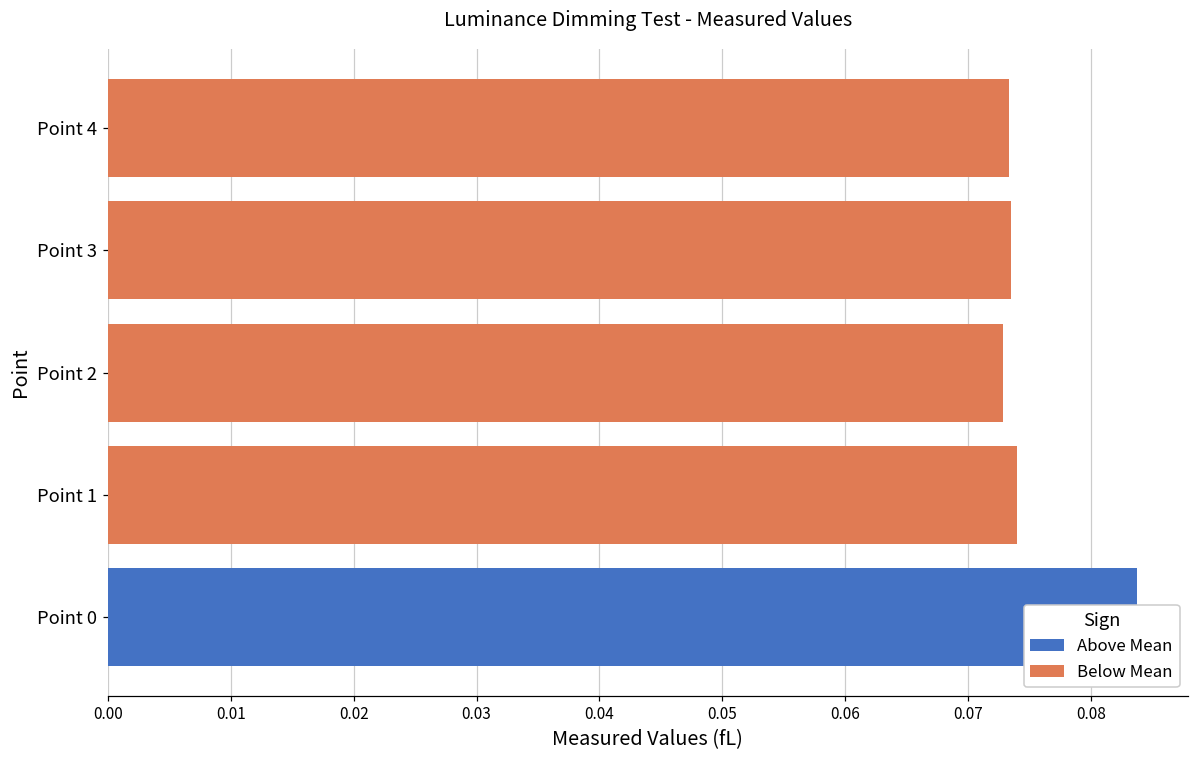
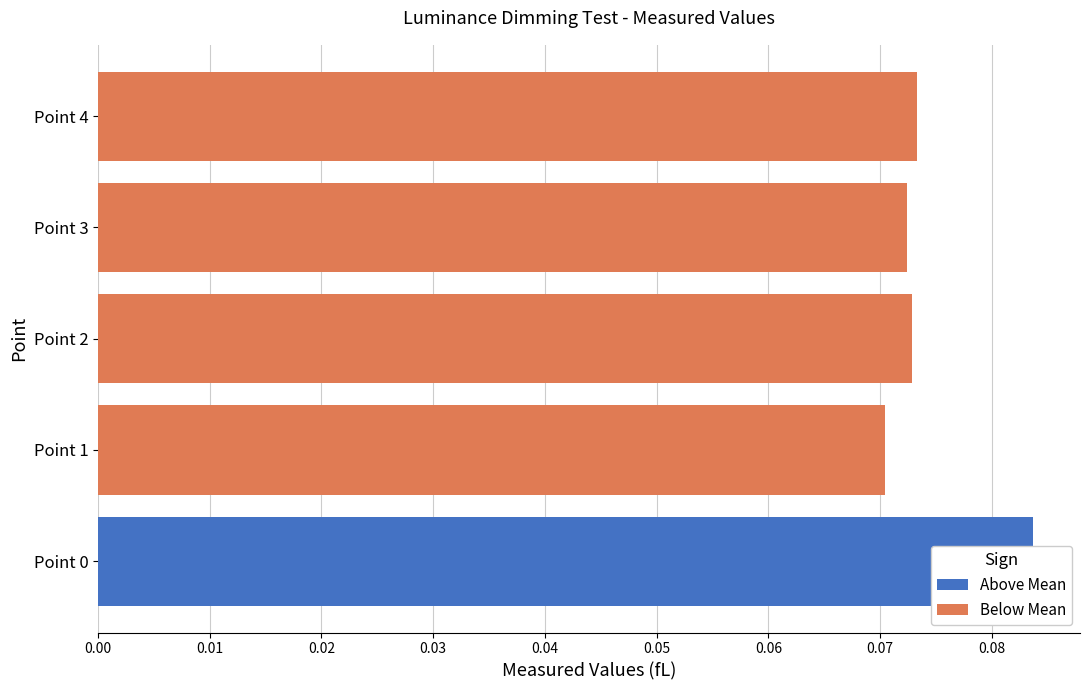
Below Mean, Point 3: 0.0735 -> 0.0724
Below Mean, Point 1: 0.0740 -> 0.0704
